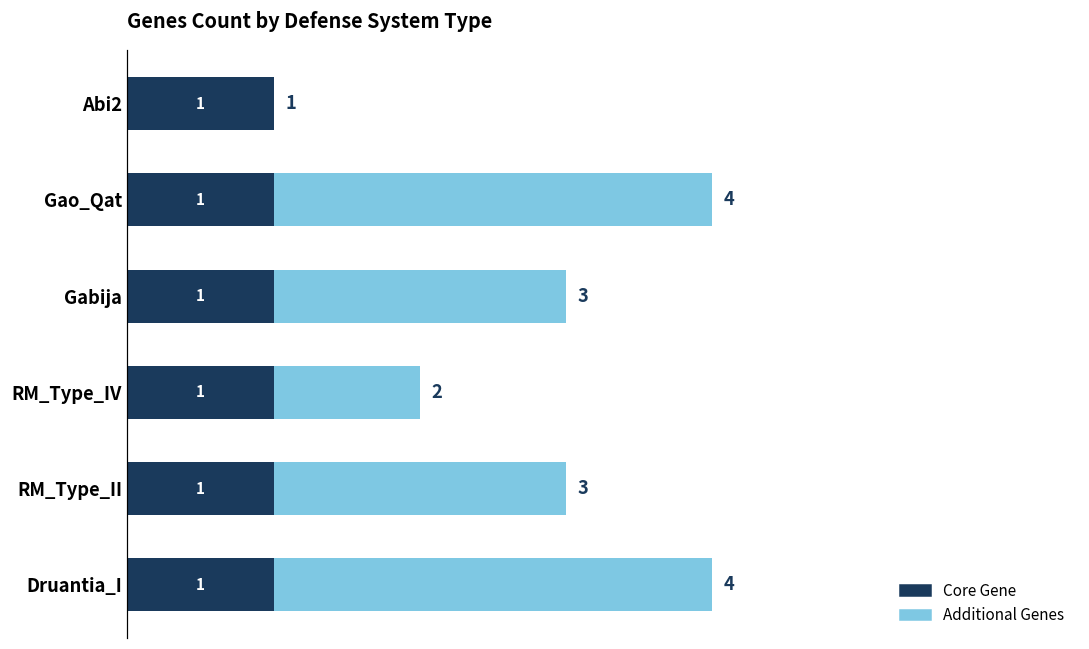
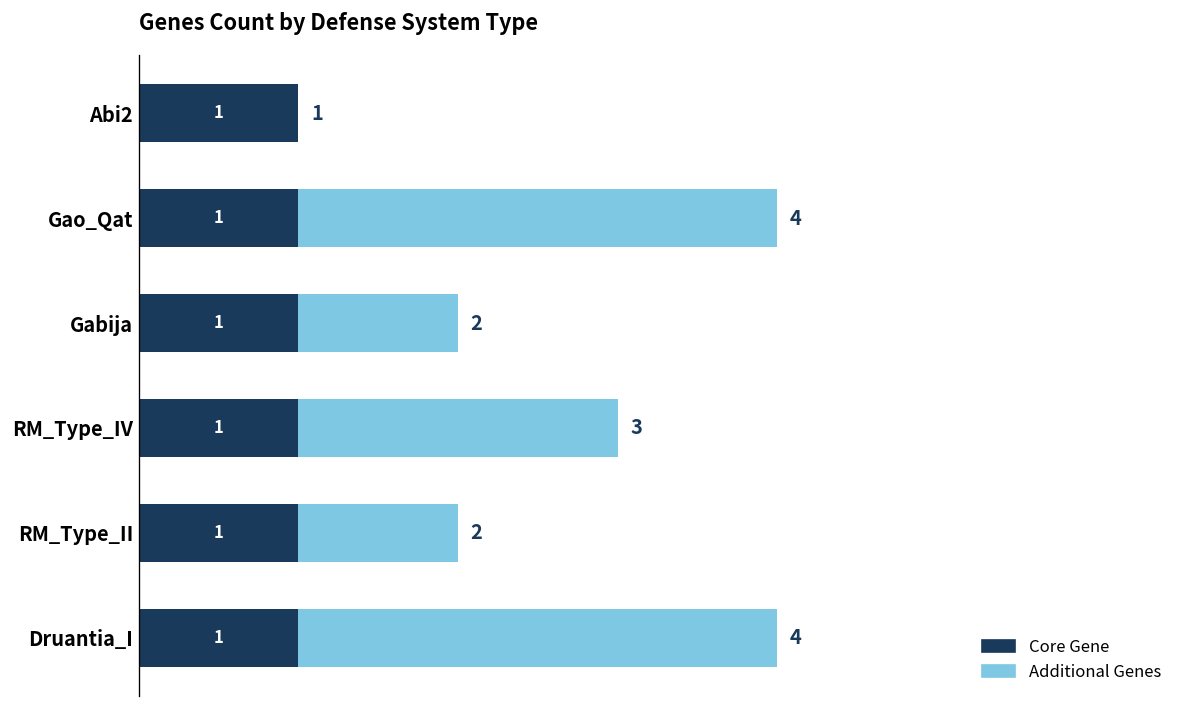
Additional Genes, Gabija: 3 -> 2
Additional Genes, RM_Type_IV: 2 -> 3
Additional Genes, RM_Type_II: 3 -> 2
